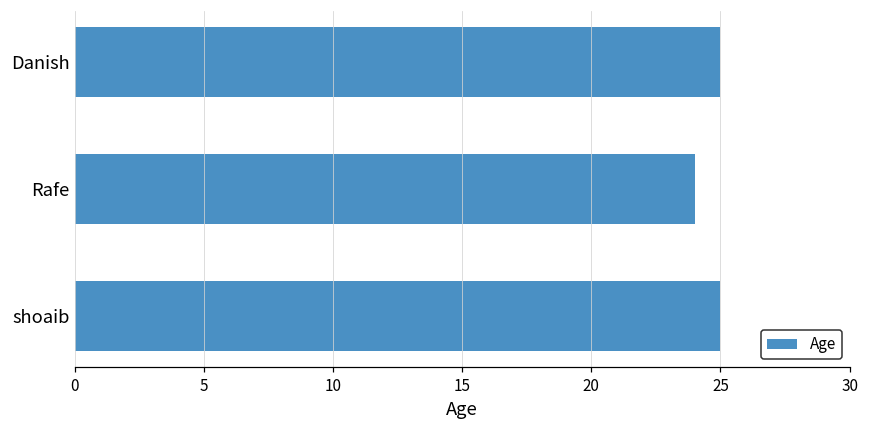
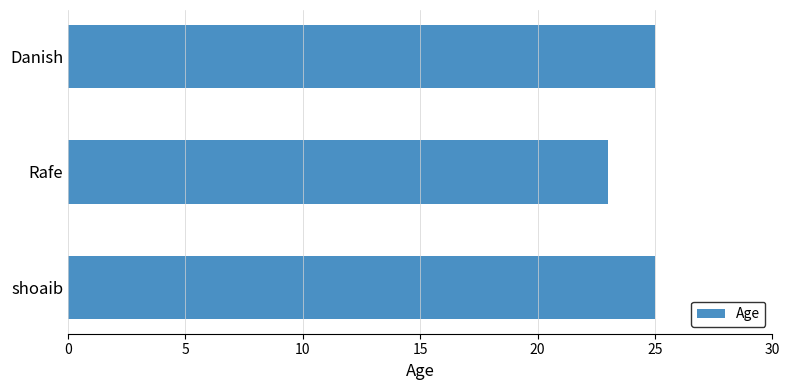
Rafe: 24 -> 23
